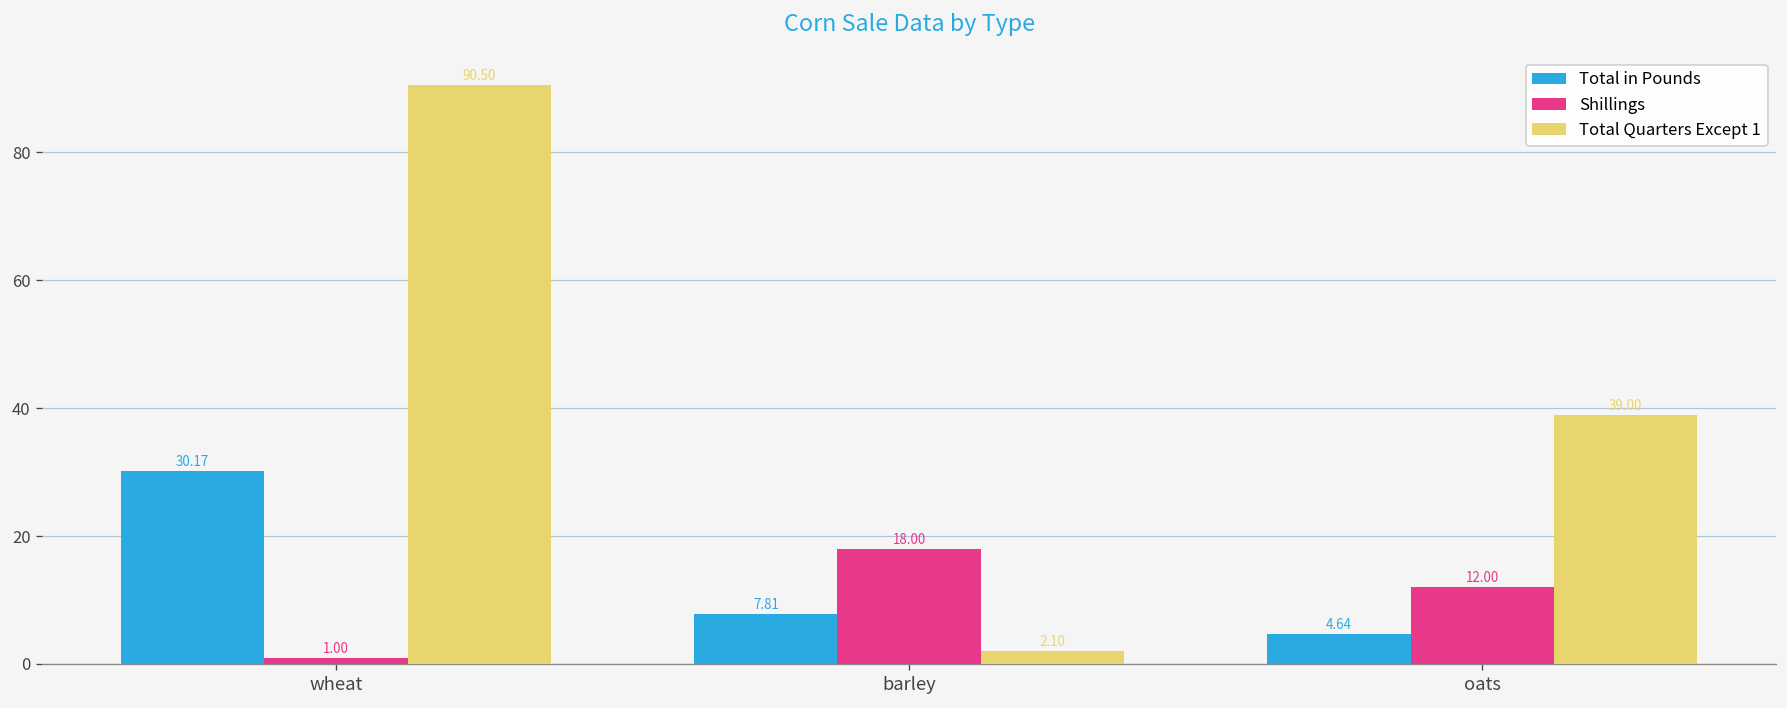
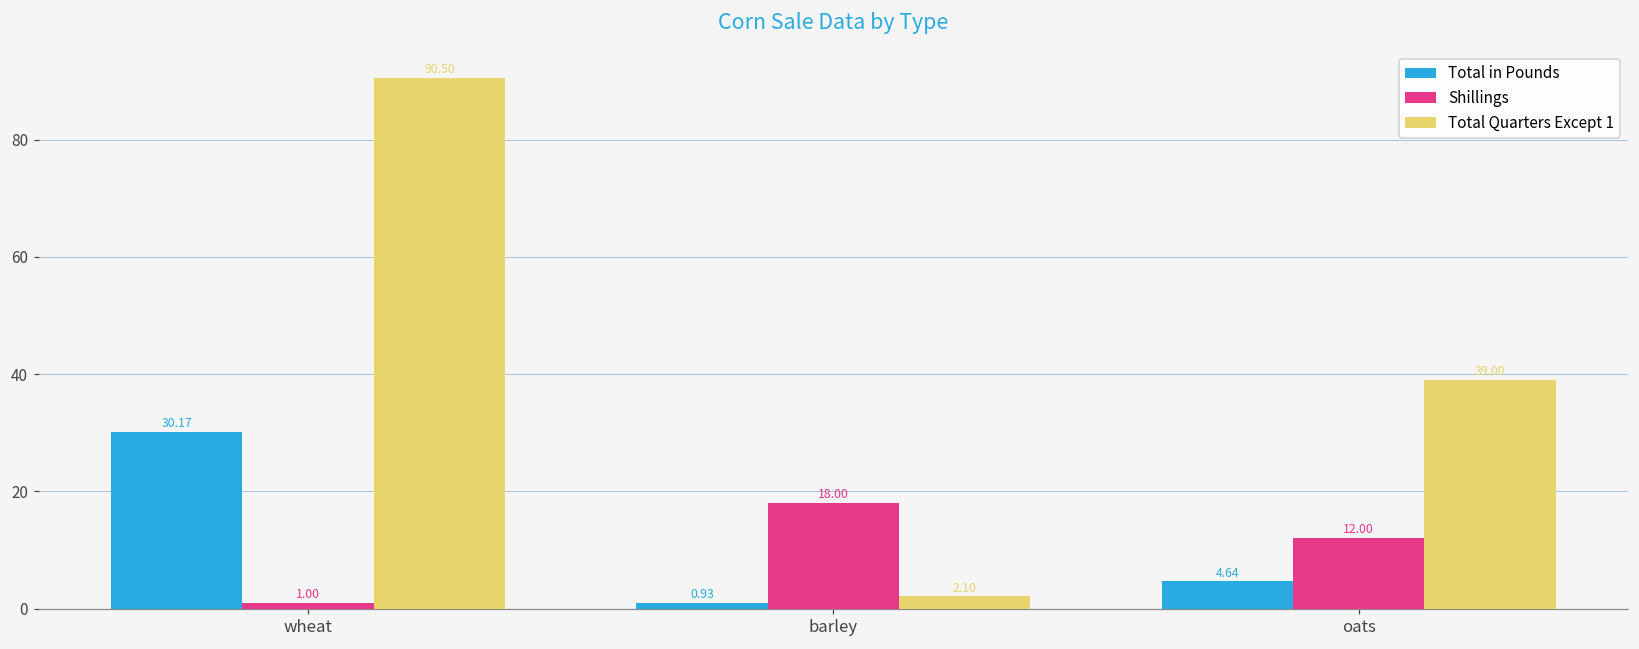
Total in Pounds, barley: 7.81 -> 0.93
